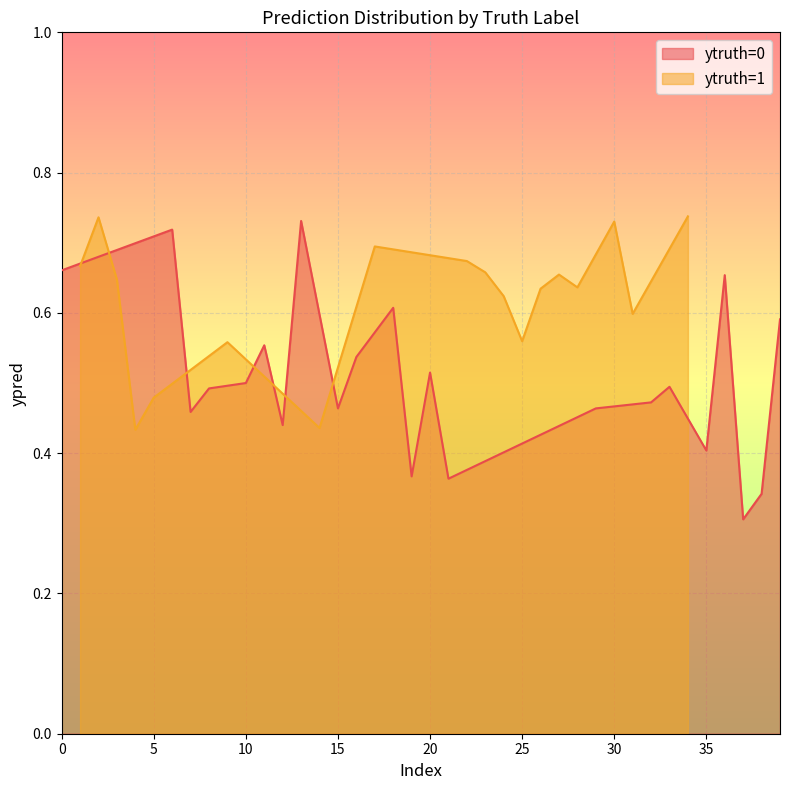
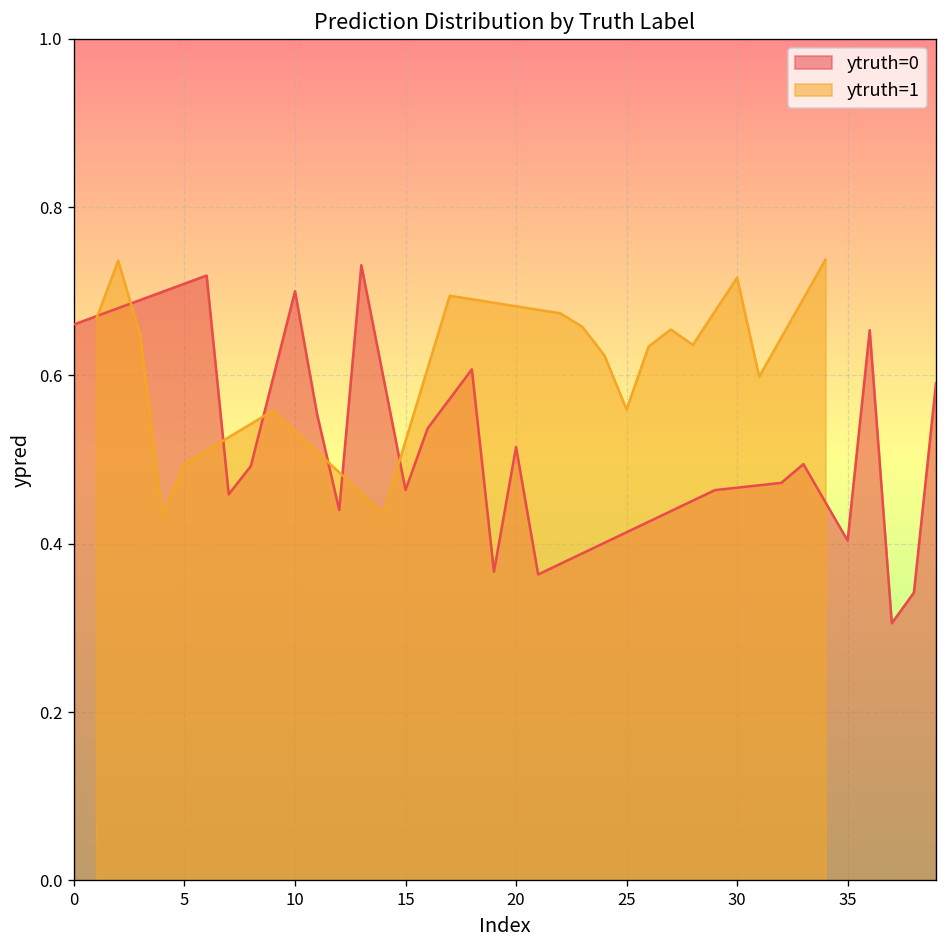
ytruth=1, 5: 0.48 -> 0.49
ytruth=0, 10: 0.5 -> 0.7
ytruth=1, 30: 0.73 -> 0.72
